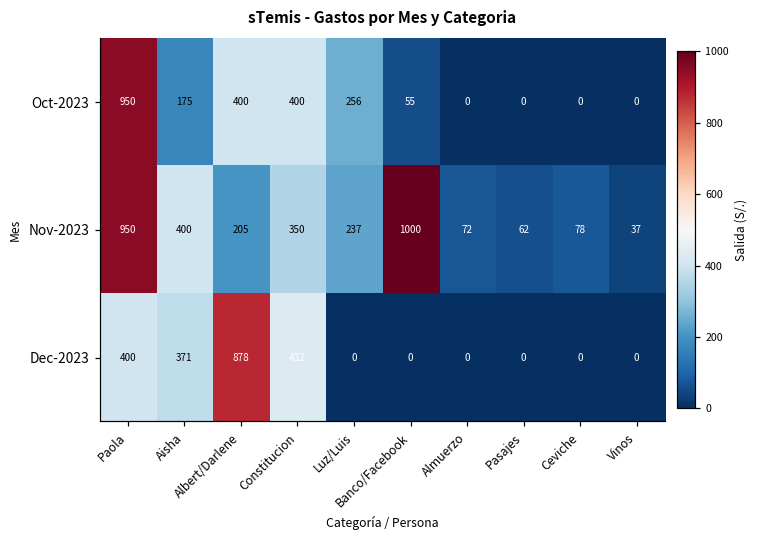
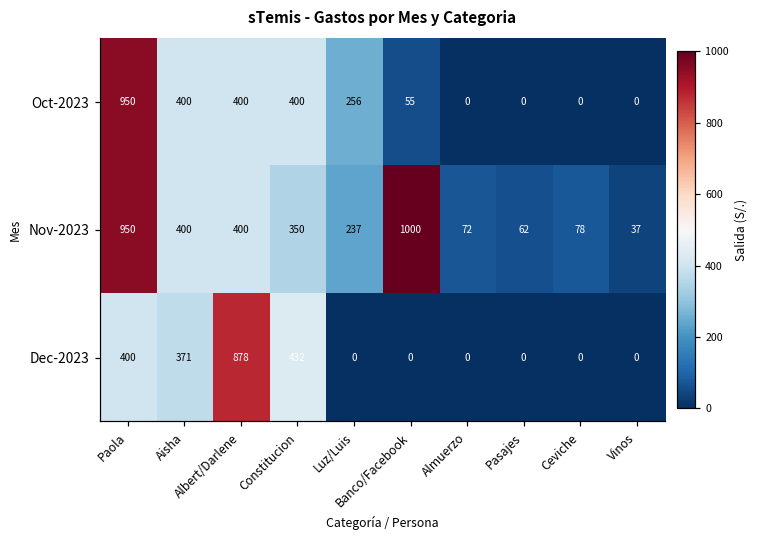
Oct-2023, Aisha: 175 -> 400
Nov-2023, Albert/Darlene: 205 -> 400
